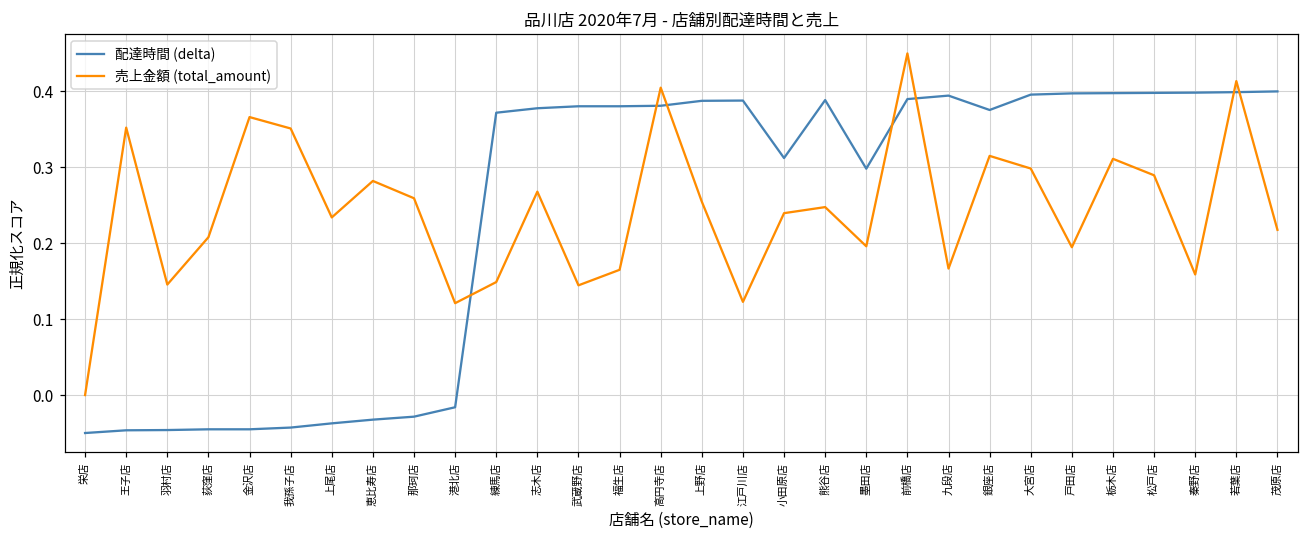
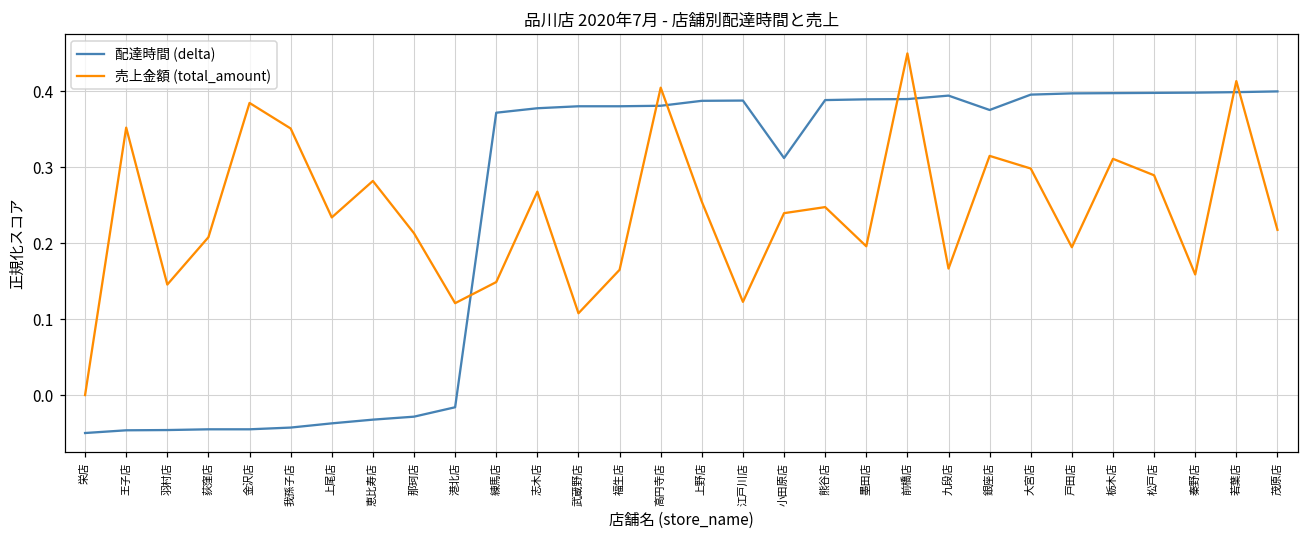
売上金額 (total_amount), 金沢店: 0.37 -> 0.38
売上金額 (total_amount), 那珂店: 0.26 -> 0.21
売上金額 (total_amount), 武蔵野店: 0.14 -> 0.11
配達時間 (delta), 墨田店: 0.30 -> 0.39
